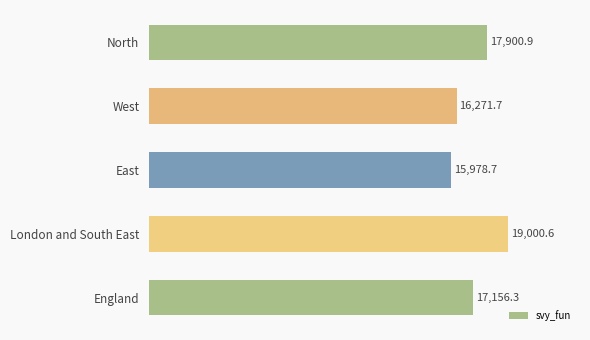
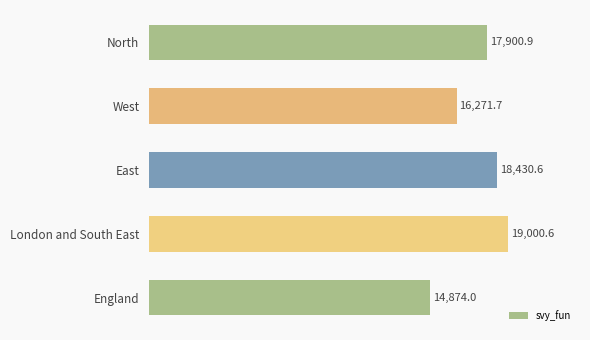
East: 15,978.7 -> 18,430.6
England: 17,156.3 -> 14,874.0
